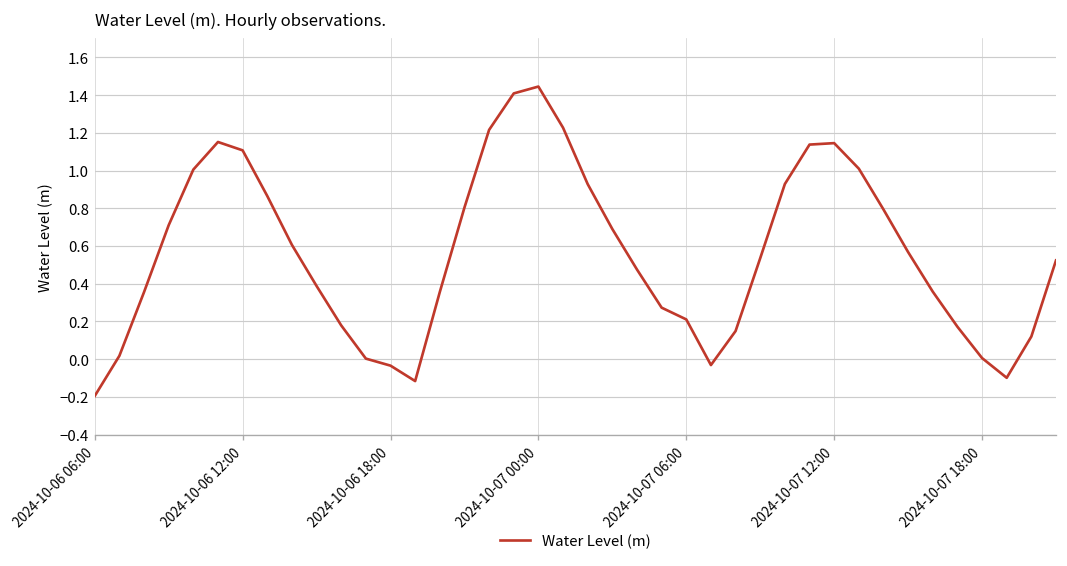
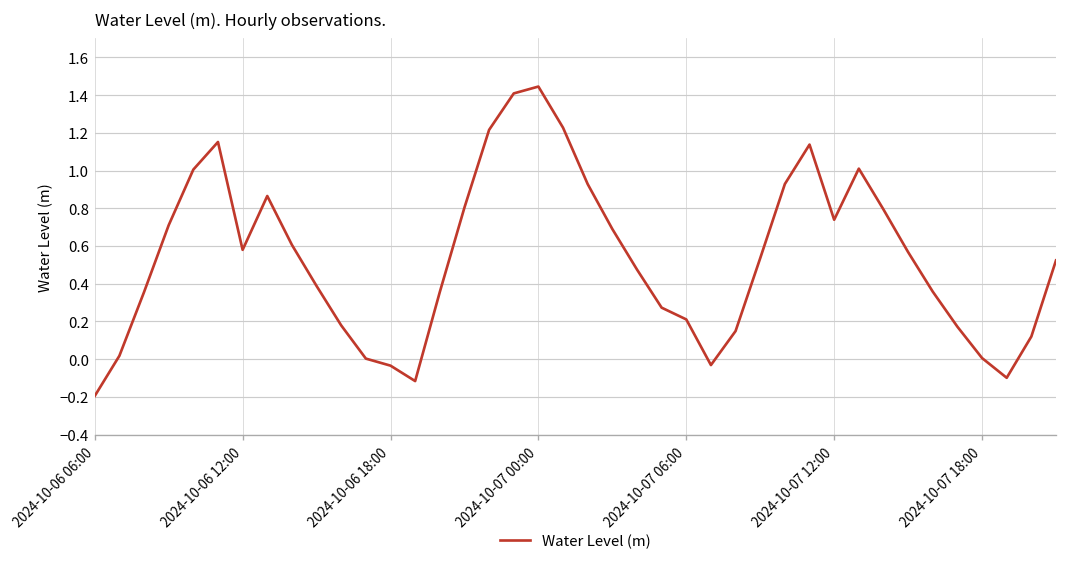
2024-10-06 12:00: 1.11 -> 0.58
2024-10-07 12:00: 1.15 -> 0.74
